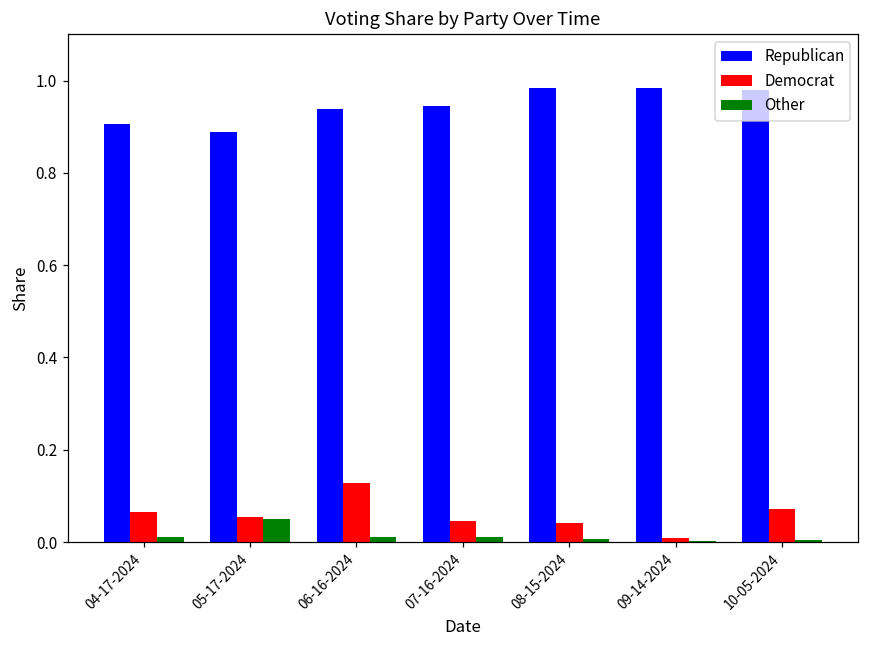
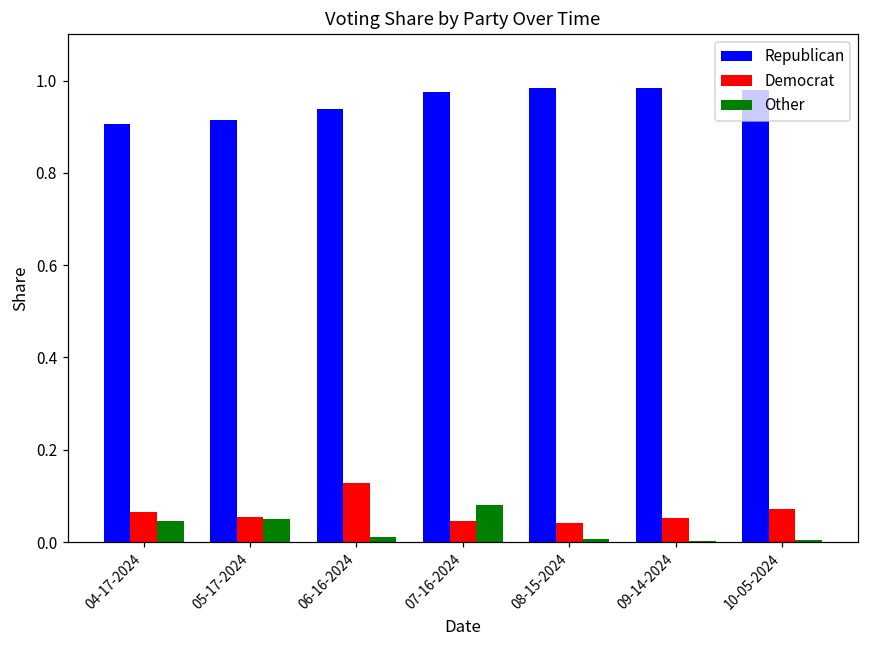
Other, 04-17-2024: 0.01 -> 0.05
Republican, 05-17-2024: 0.89 -> 0.92
Republican, 07-16-2024: 0.95 -> 0.98
Other, 07-16-2024: 0.01 -> 0.08
Democrat, 09-14-2024: 0.01 -> 0.05
